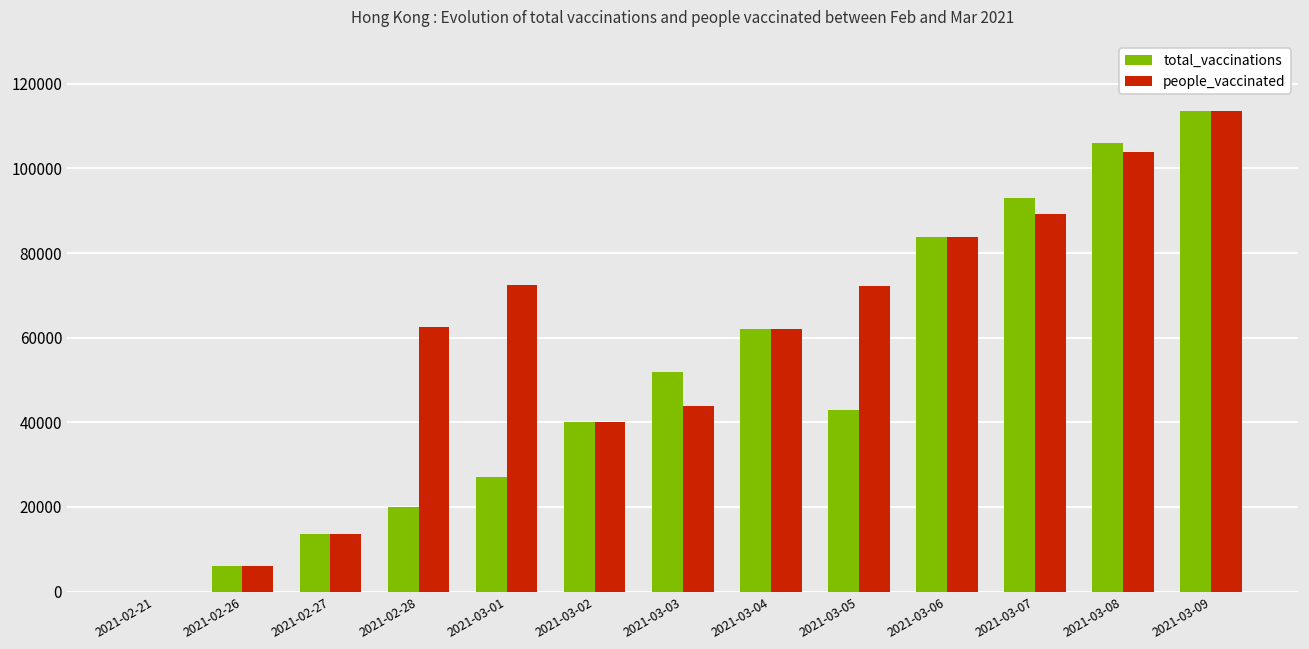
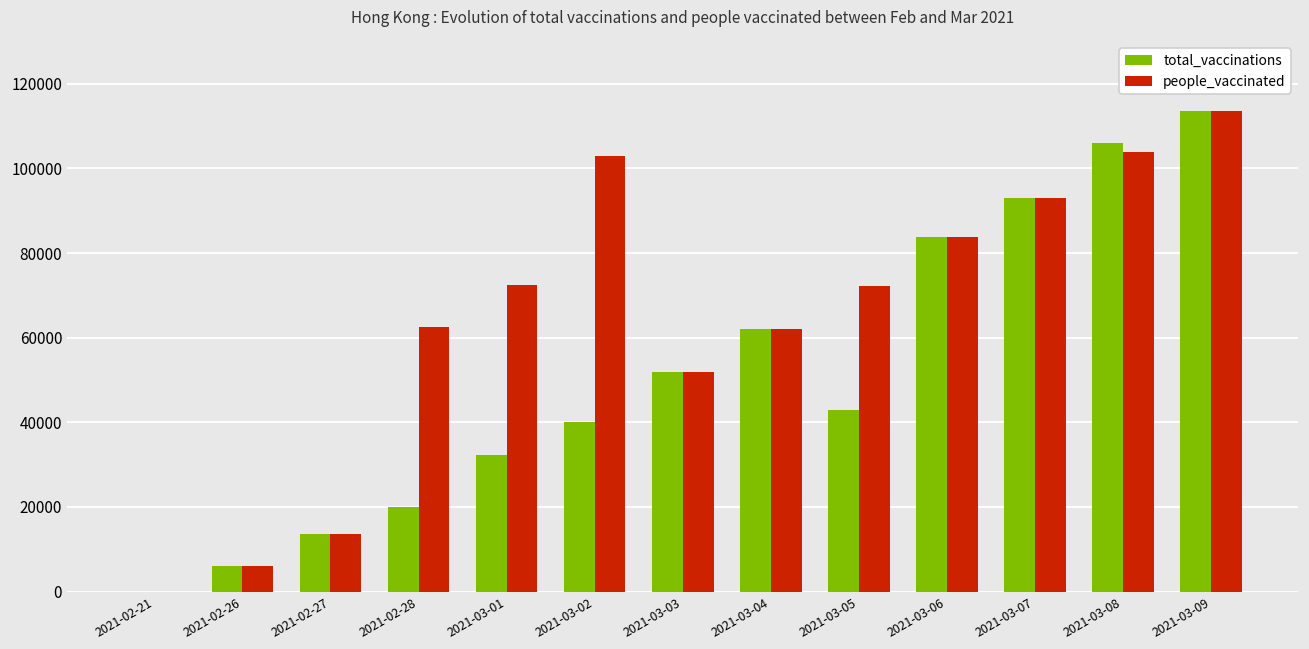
total_vaccinations, 2021-03-01: 27000 -> 32000
people_vaccinated, 2021-03-02: 40000 -> 103000
people_vaccinated, 2021-03-03: 44000 -> 52000
people_vaccinated, 2021-03-07: 89000 -> 93000
